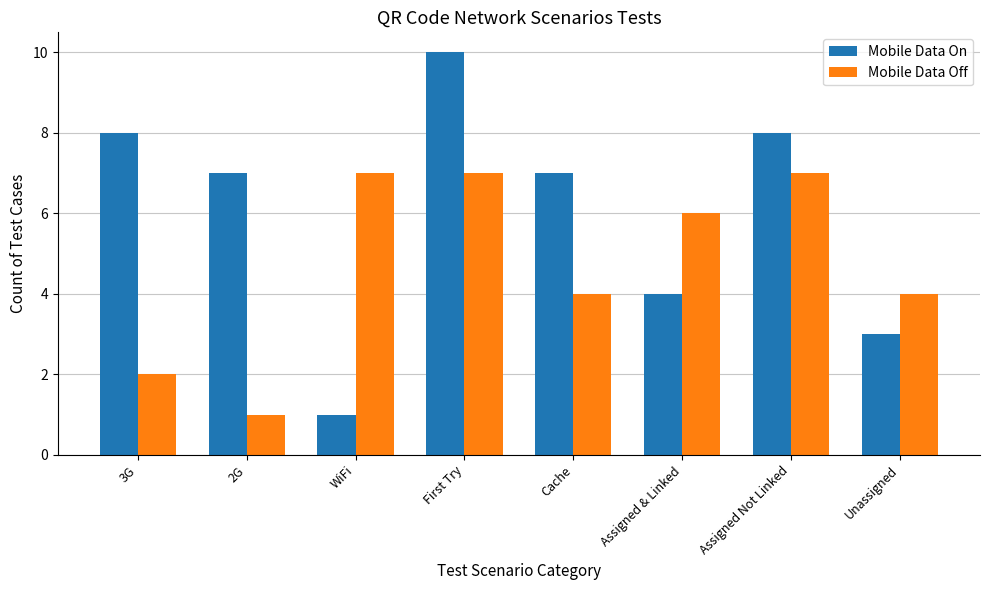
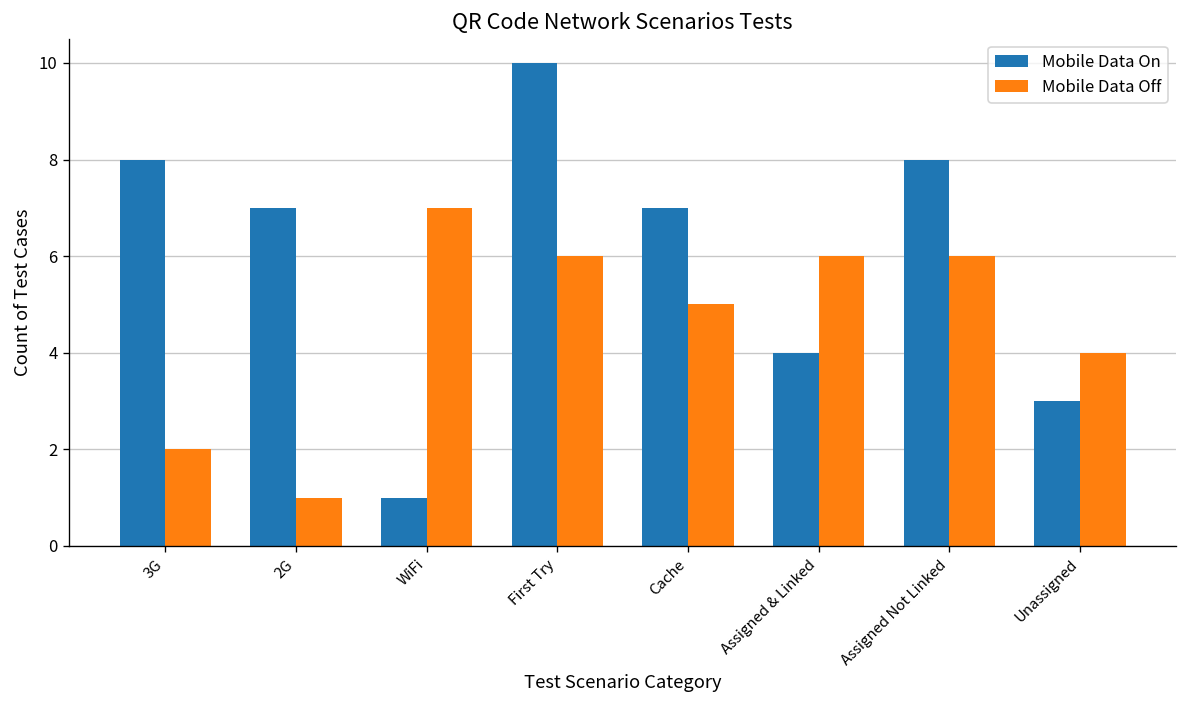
Mobile Data Off, First Try: 7 -> 6
Mobile Data Off, Cache: 4 -> 5
Mobile Data Off, Assigned Not Linked: 7 -> 6
